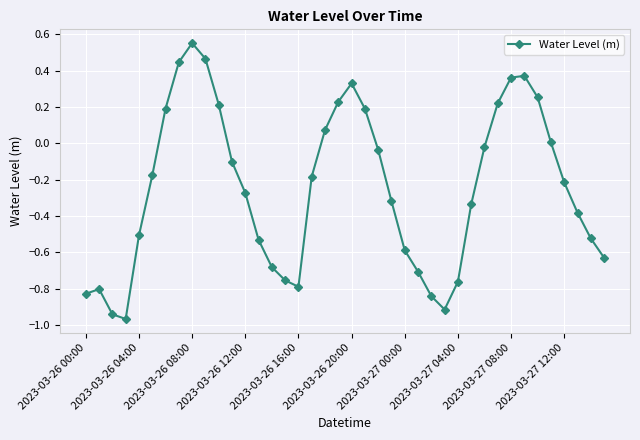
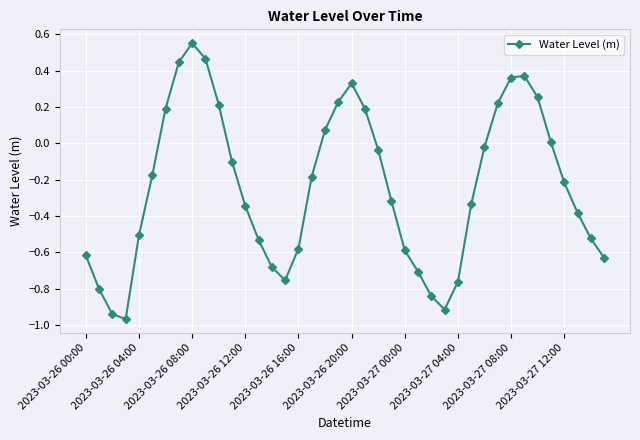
2023-03-26 00:00: -0.83 -> -0.62
2023-03-26 12:00: -0.27 -> -0.34
2023-03-26 16:00: -0.79 -> -0.58
